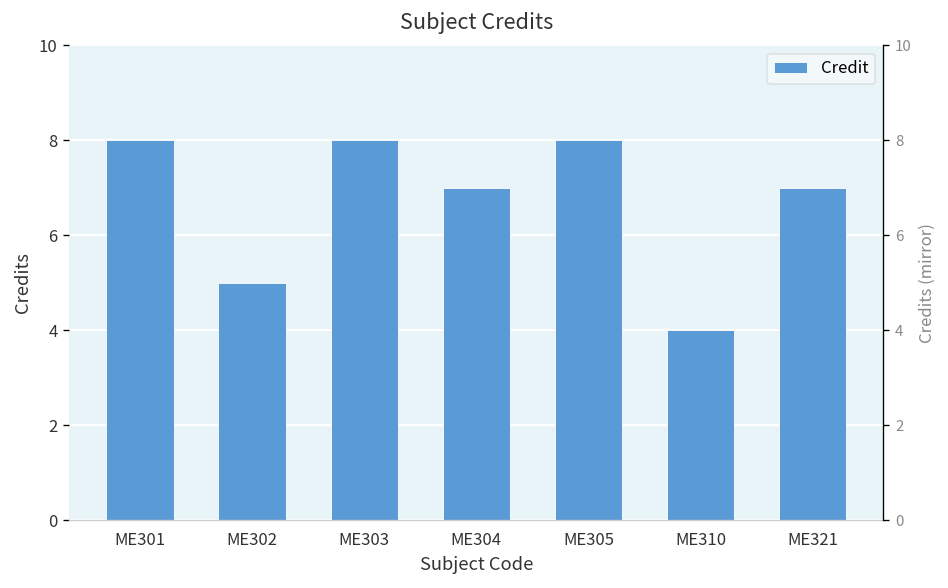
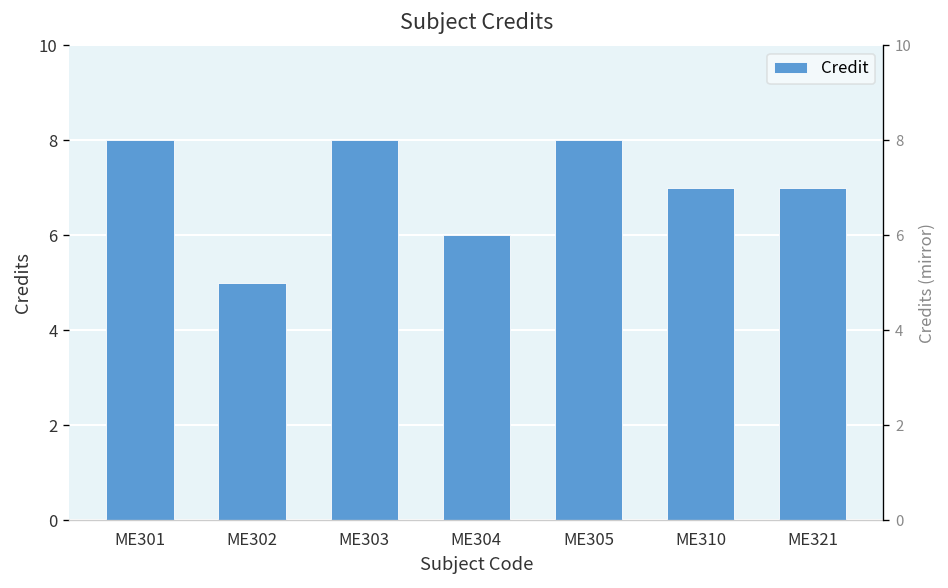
ME304: 7 -> 6
ME310: 4 -> 7
